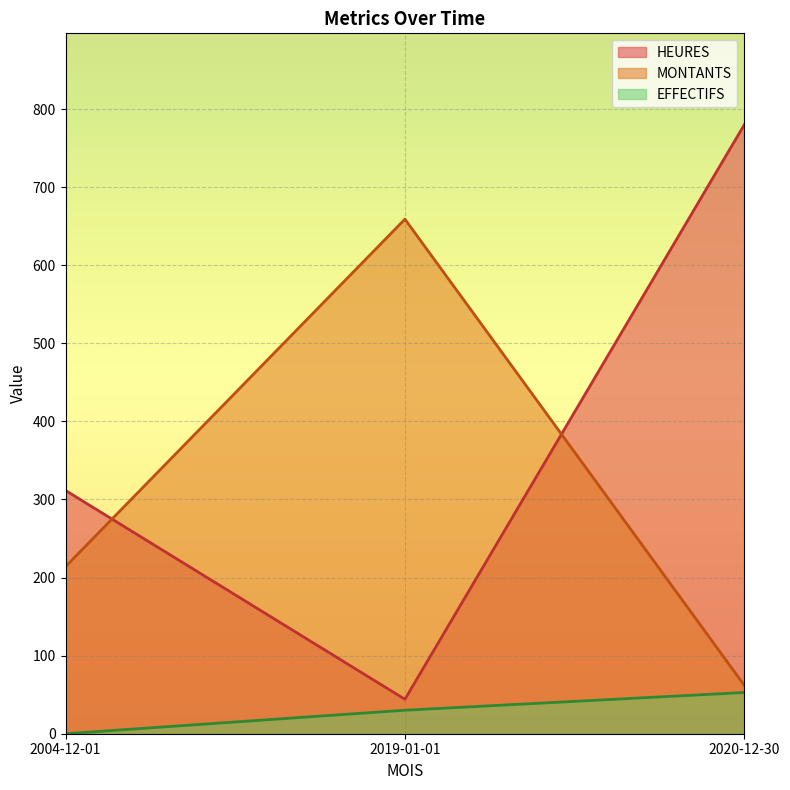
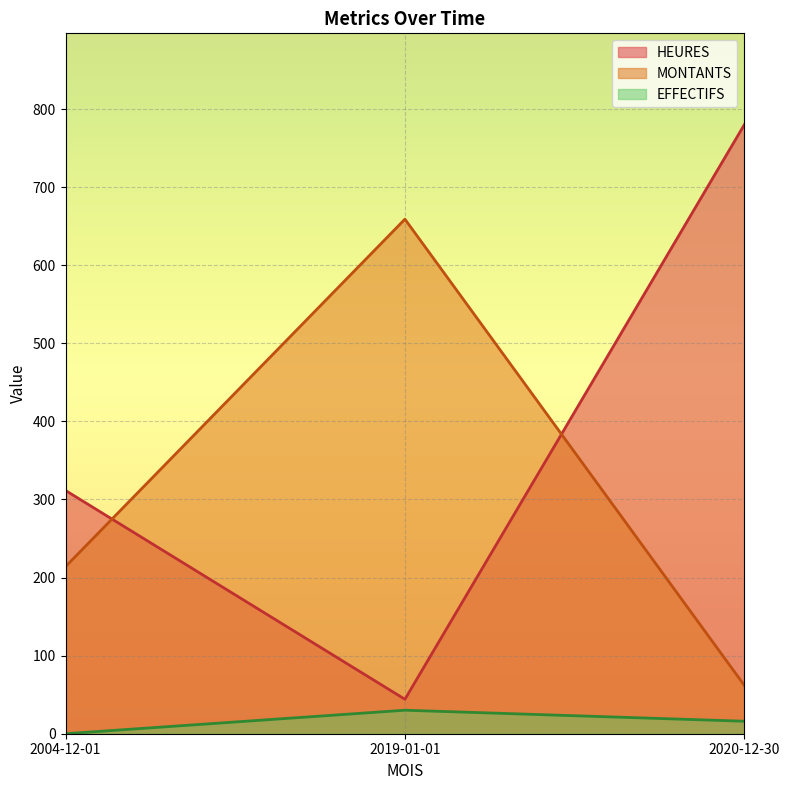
EFFECTIFS, 2020-12-30: 50 -> 20
